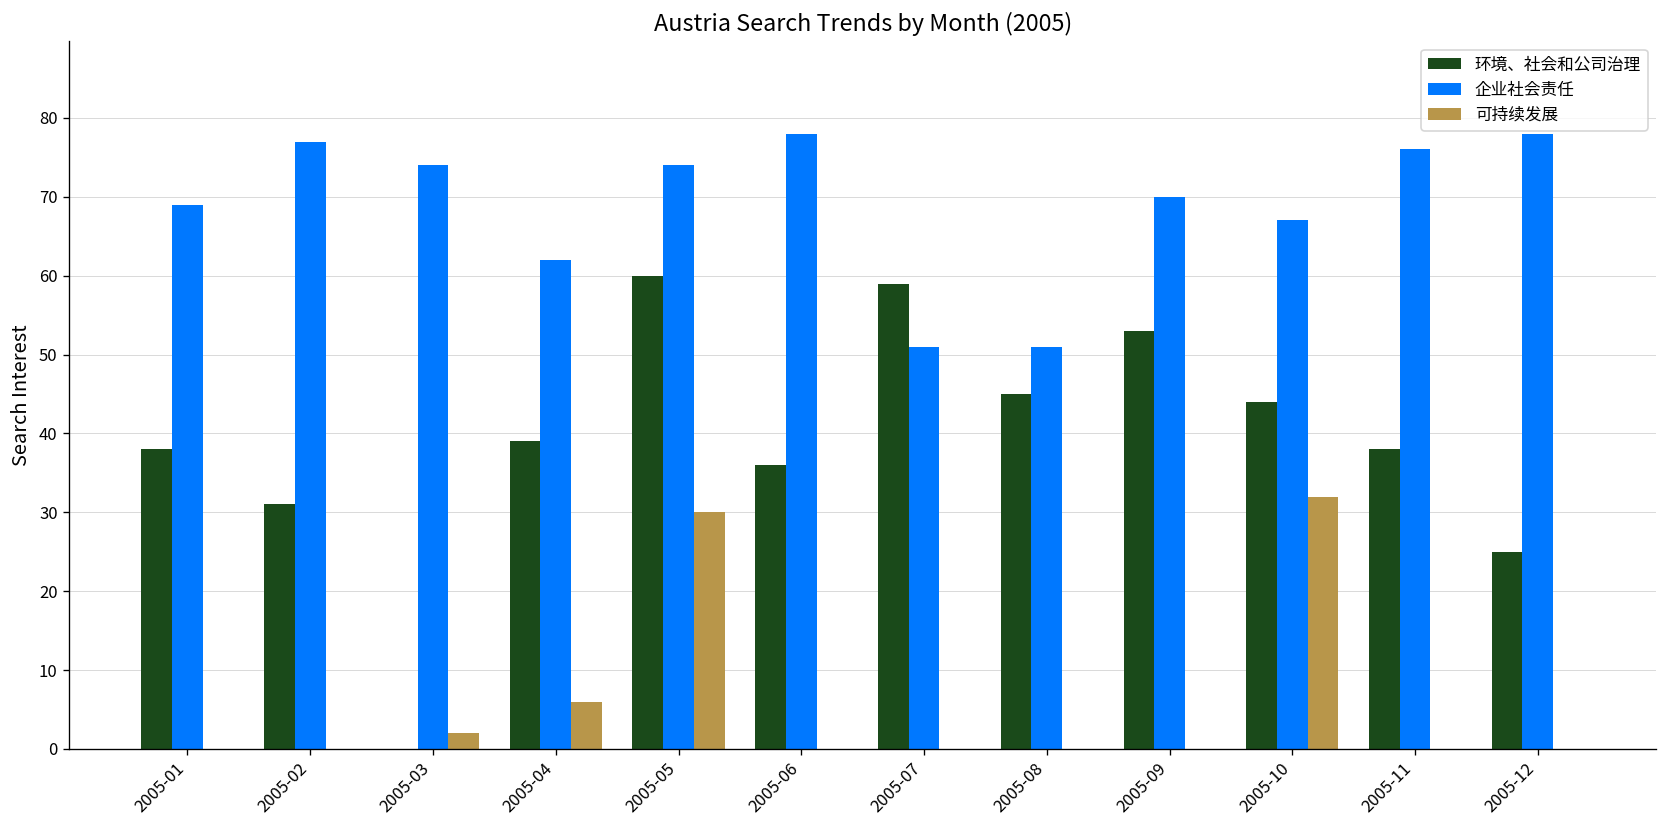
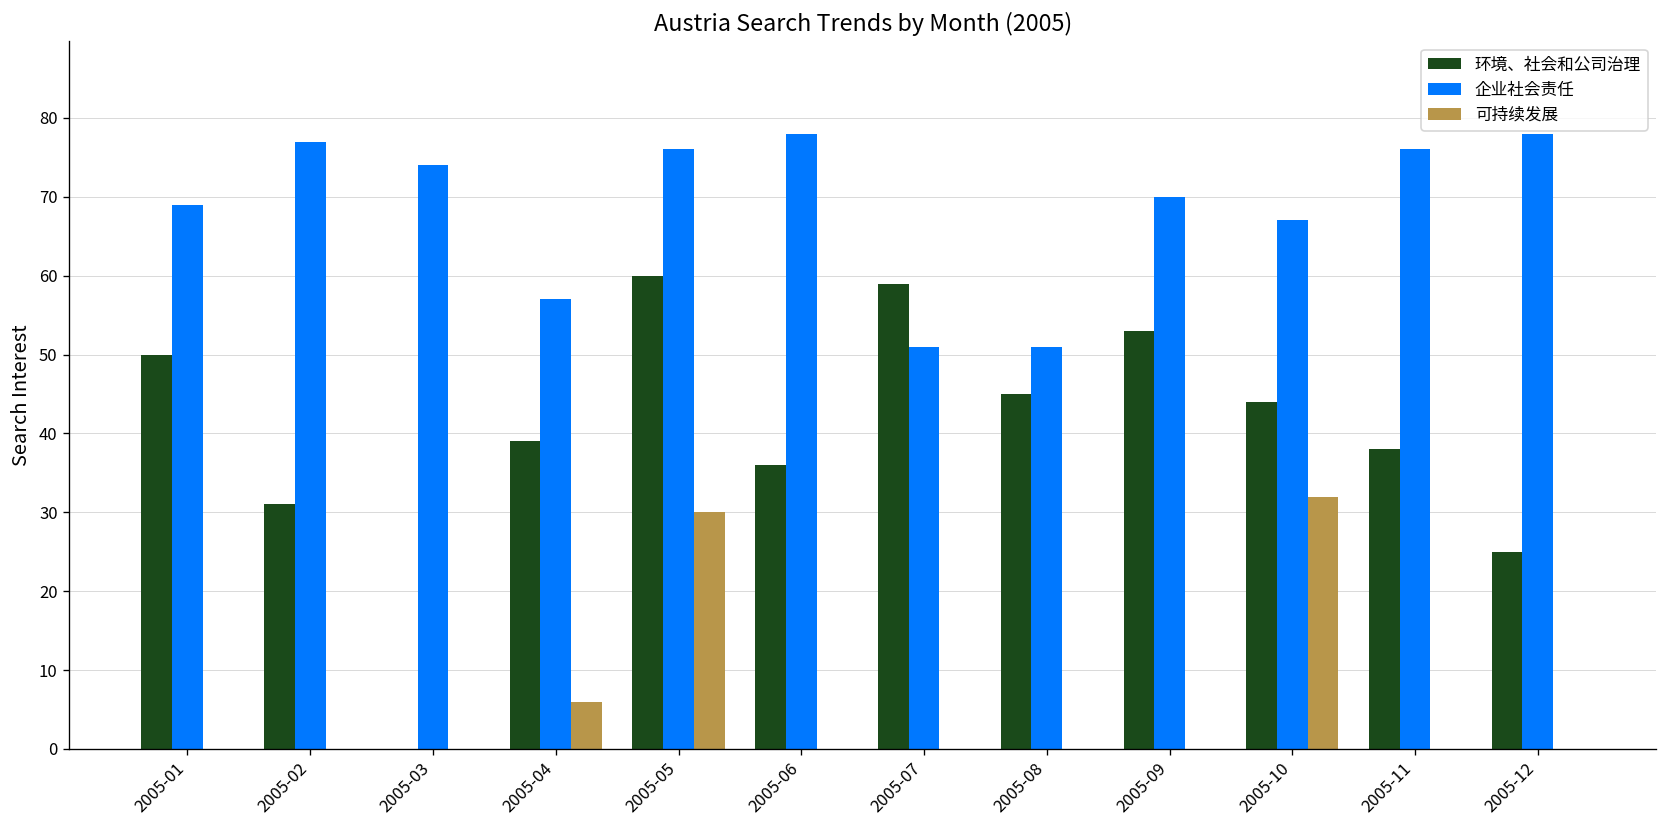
环境、社会和公司治理, 2005-01: 38 -> 50
可持续发展, 2005-03: 2 -> 0
企业社会责任, 2005-04: 62 -> 57
企业社会责任, 2005-05: 74 -> 76
